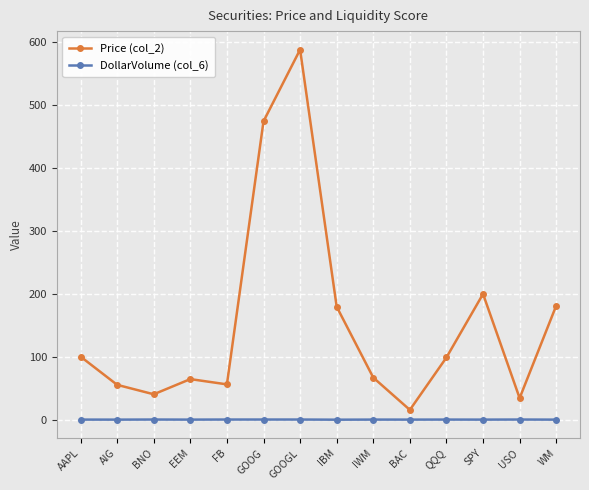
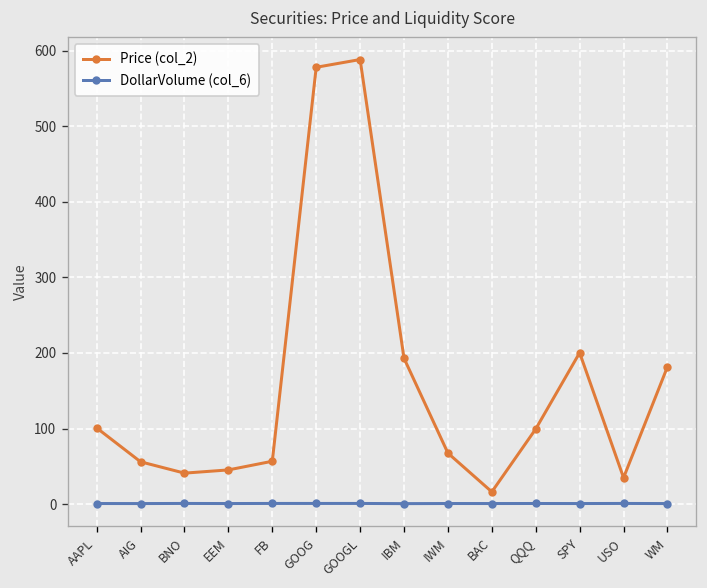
Price (col_2), EEM: 70 -> 50
Price (col_2), GOOG: 470 -> 580
Price (col_2), IBM: 180 -> 190
